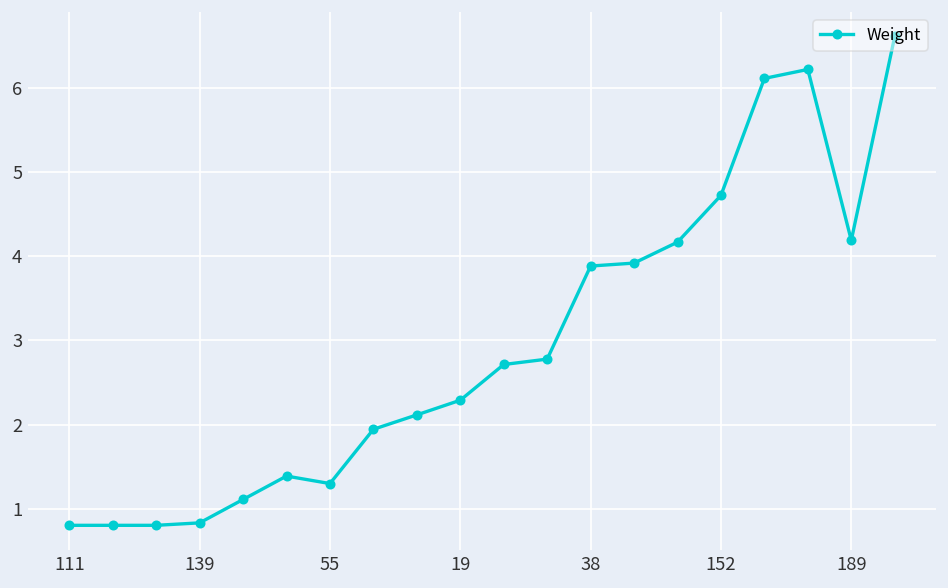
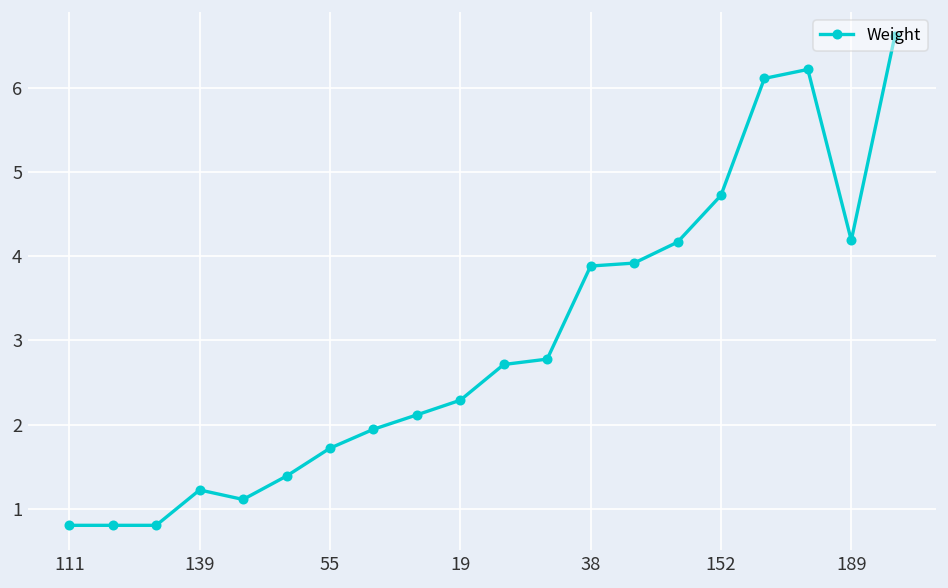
139: 0.8 -> 1.2
55: 1.3 -> 1.7
